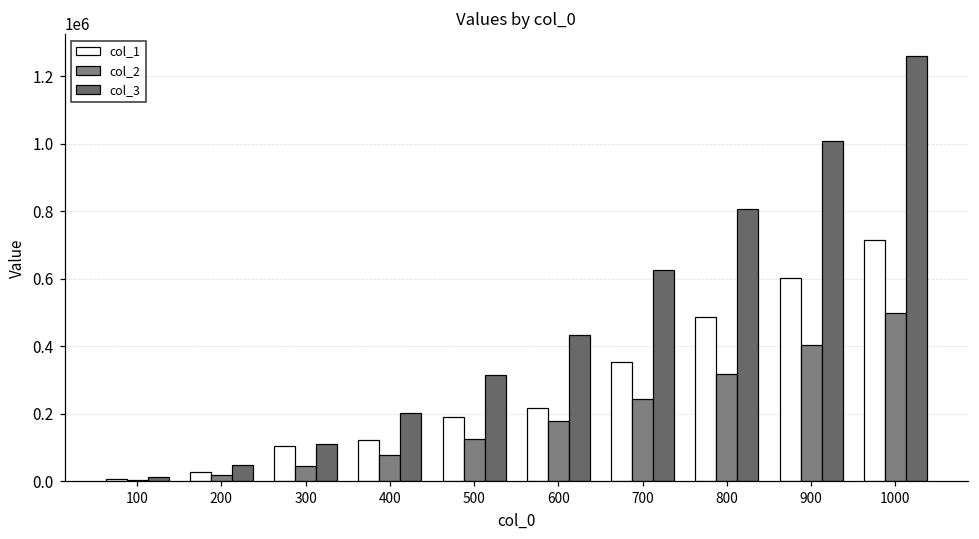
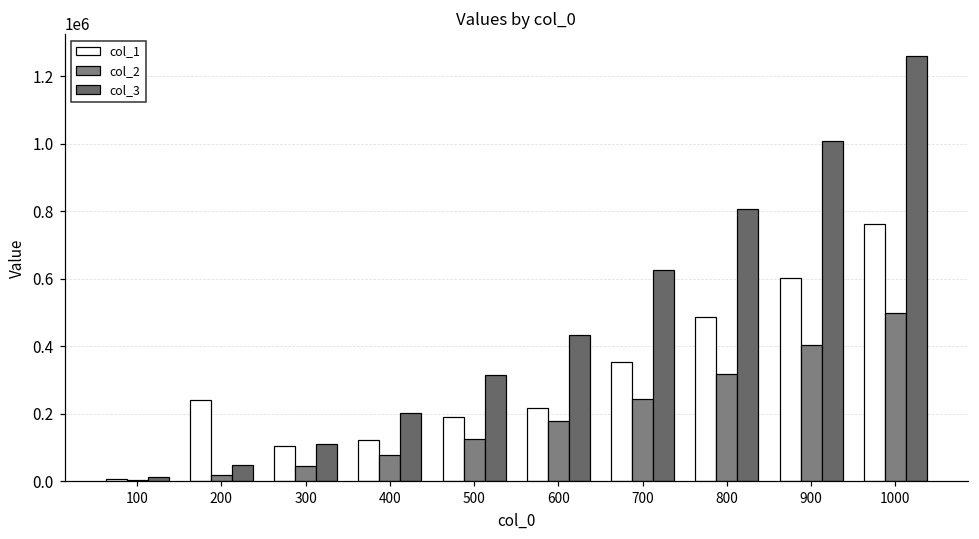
col_1, 200: 30000 -> 240000
col_1, 1000: 710000 -> 760000
